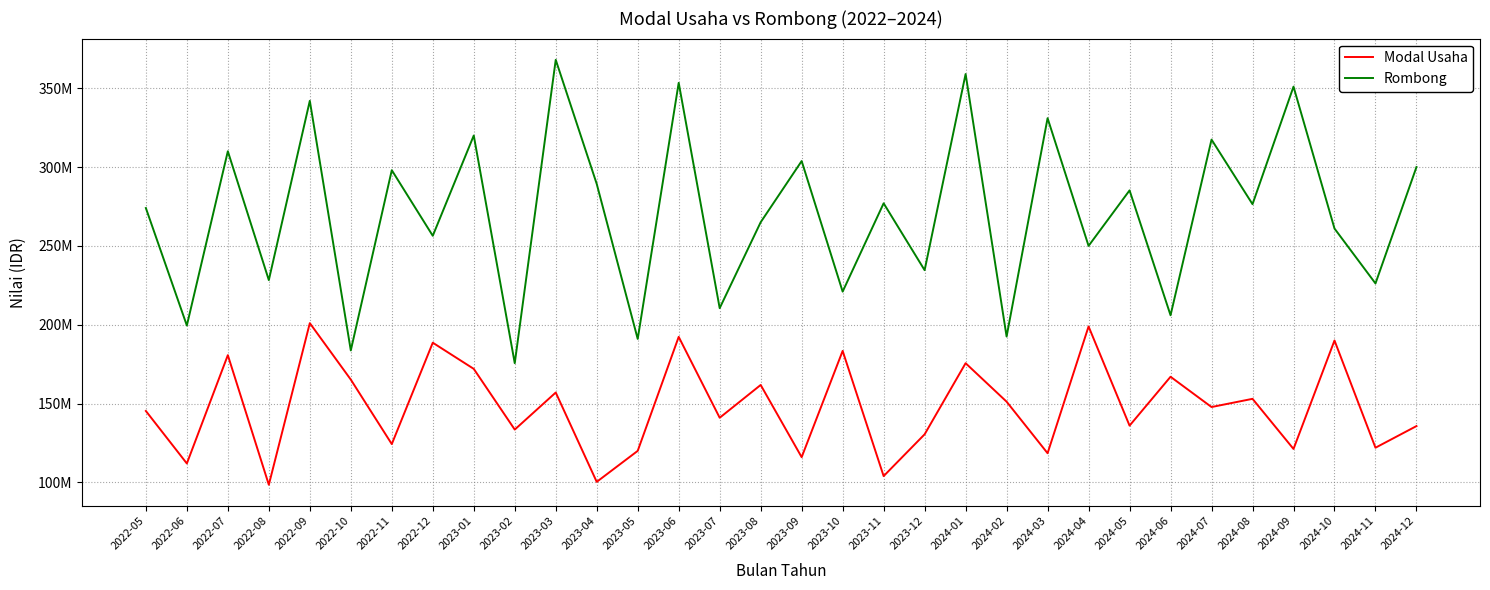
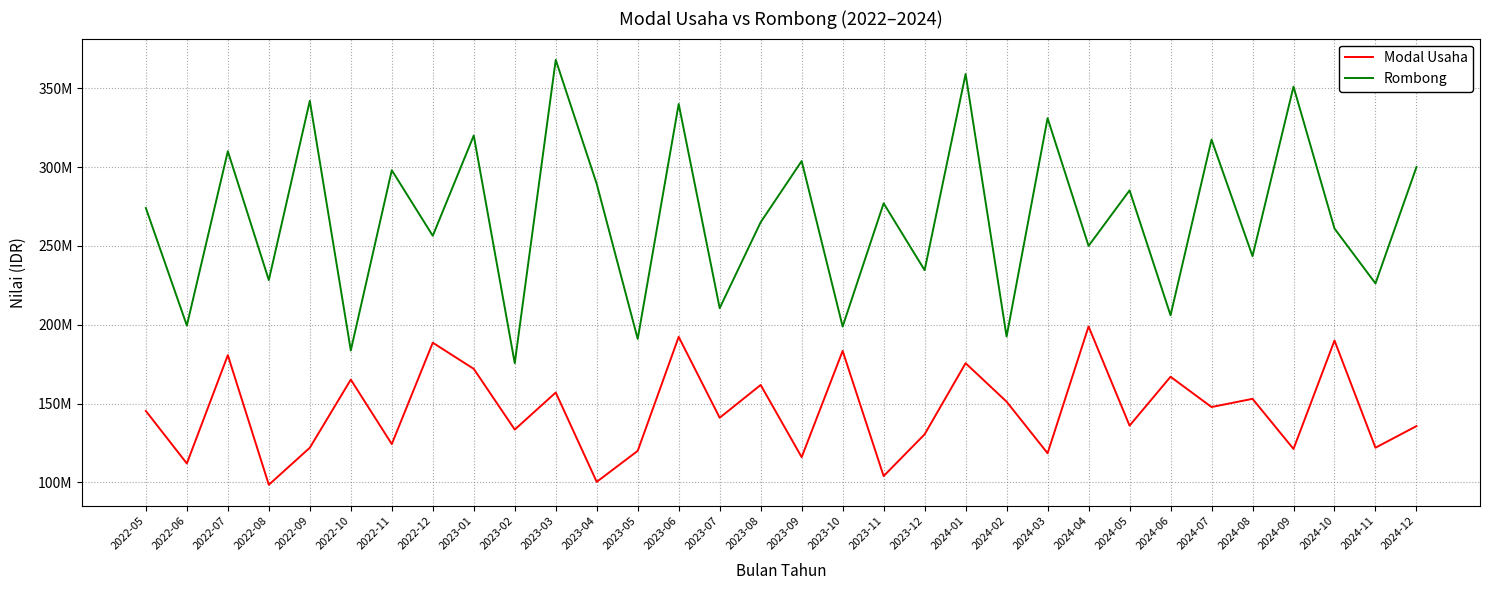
Modal Usaha, 2022-09: 201000000 -> 122000000
Rombong, 2023-06: 353000000 -> 340000000
Rombong, 2023-10: 221000000 -> 199000000
Rombong, 2024-08: 276000000 -> 244000000
